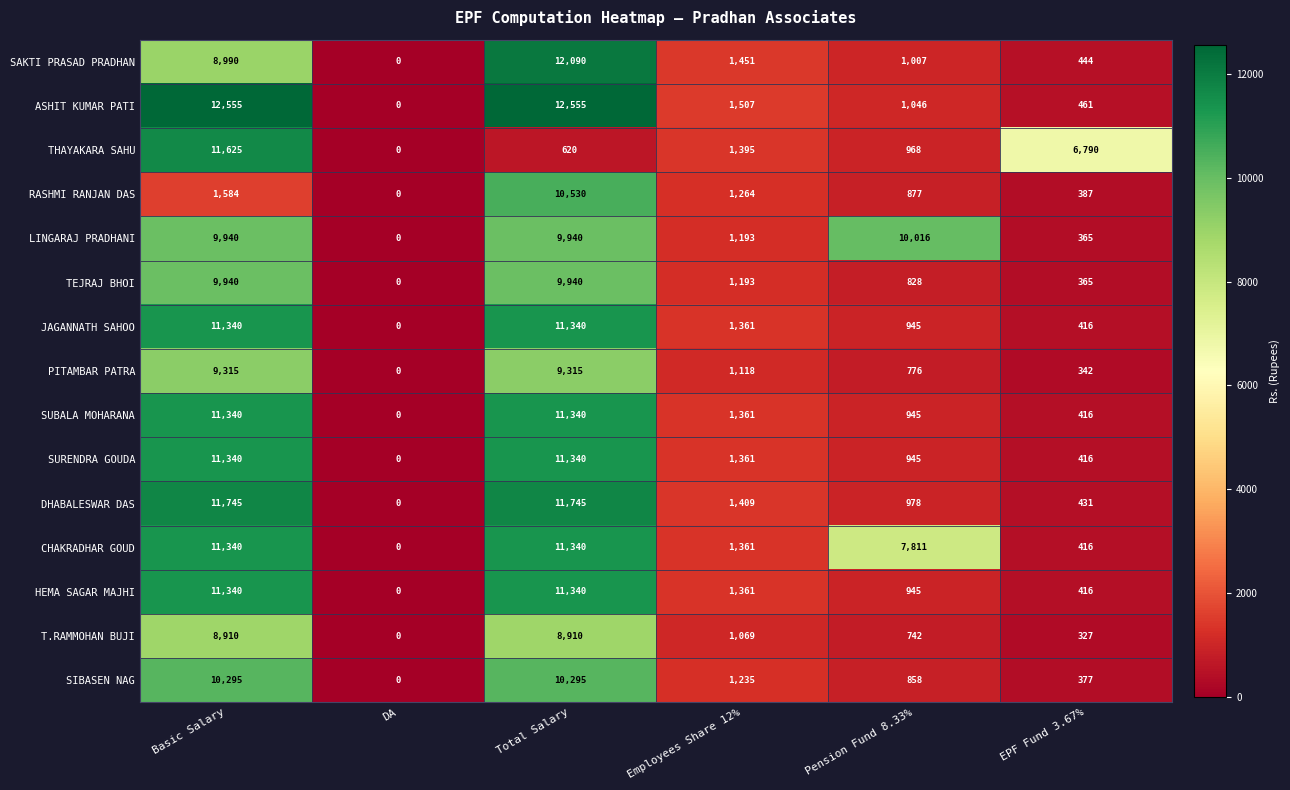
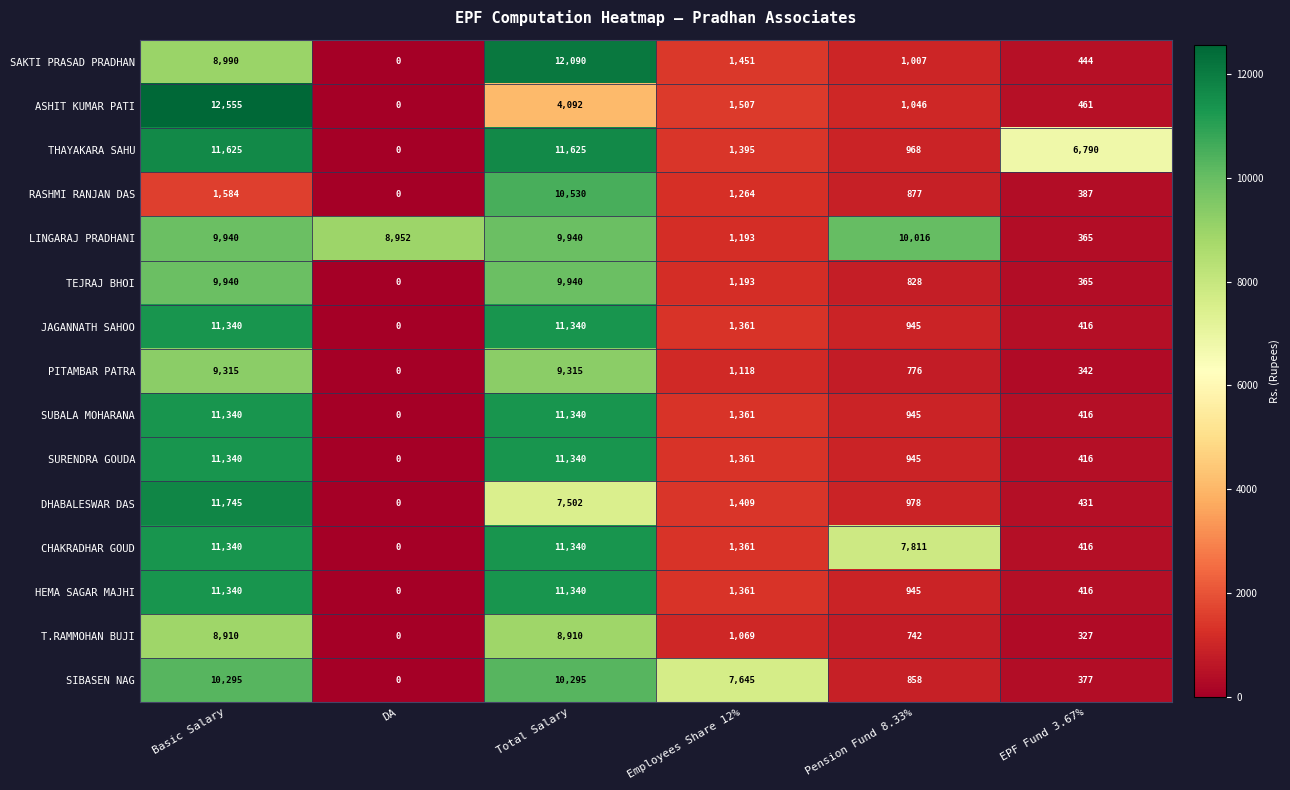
ASHIT KUMAR PATI, Total Salary: 12,555 -> 4,092
THAYAKARA SAHU, Total Salary: 620 -> 11,625
LINGARAJ PRADHANI, DA: 0 -> 8,952
DHABALESWAR DAS, Total Salary: 11,745 -> 7,502
SIBASEN NAG, Employees Share 12%: 1,235 -> 7,645
